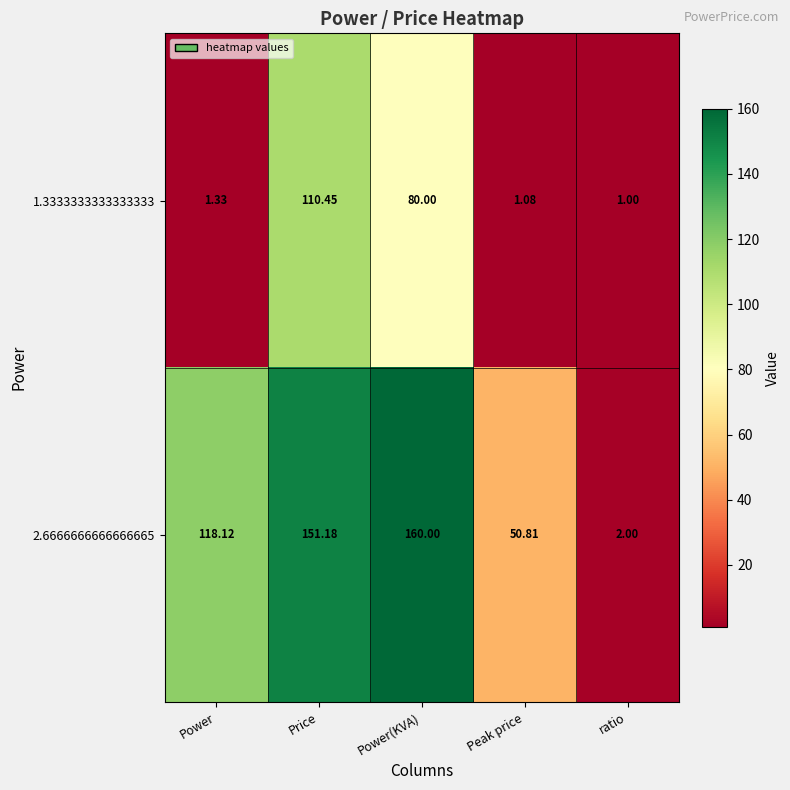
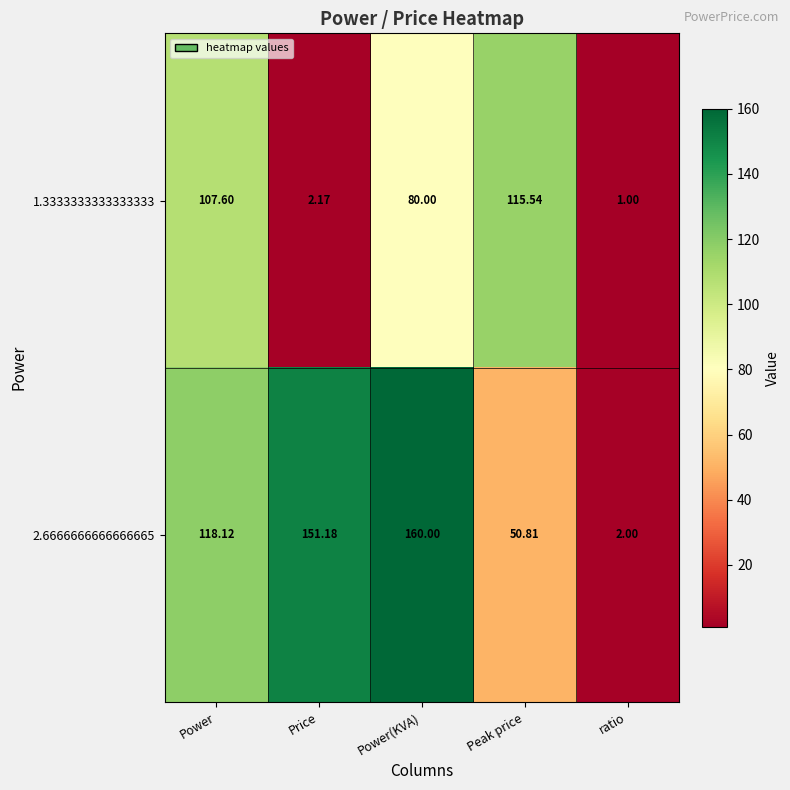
1.3333333333333333, Power: 1.33 -> 107.60
1.3333333333333333, Price: 110.45 -> 2.17
1.3333333333333333, Peak price: 1.08 -> 115.54
